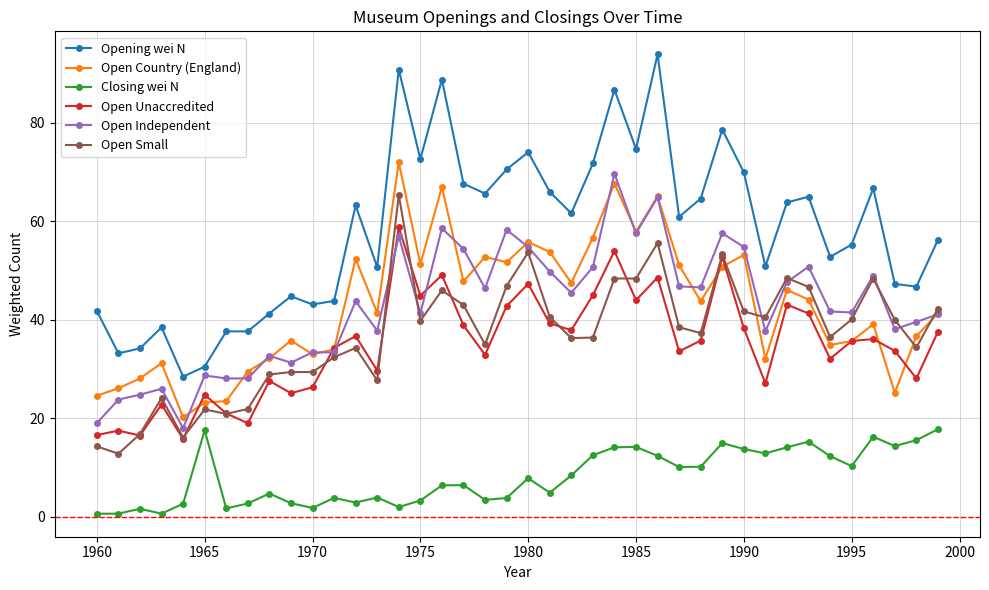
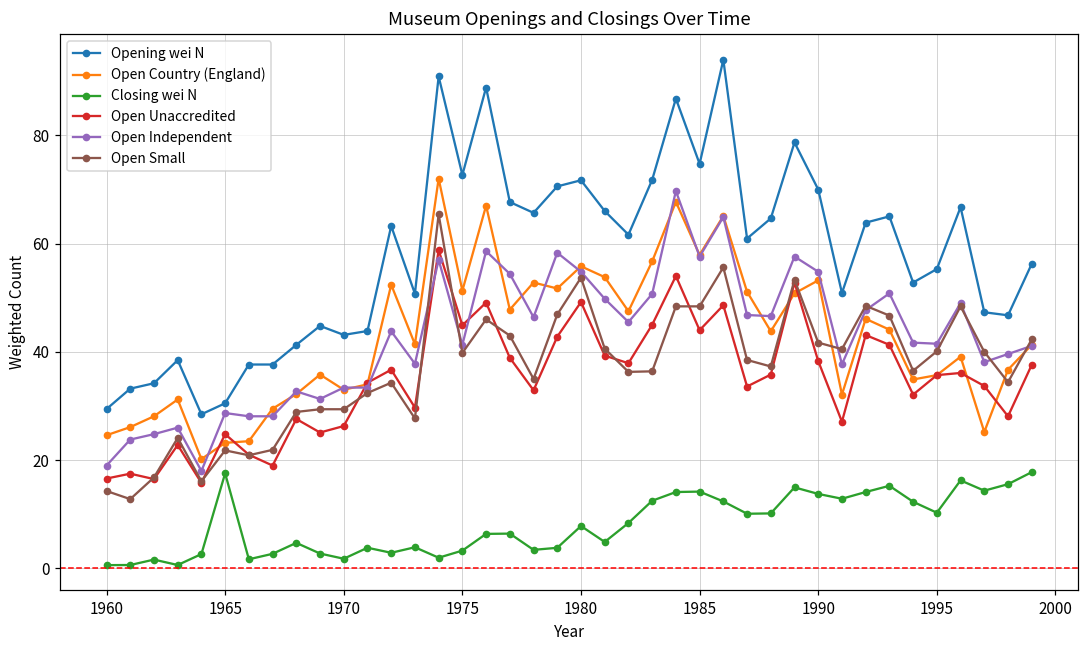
Opening wei N, 1960: 42 -> 29
Opening wei N, 1980: 74 -> 72
Open Unaccredited, 1980: 47 -> 49
